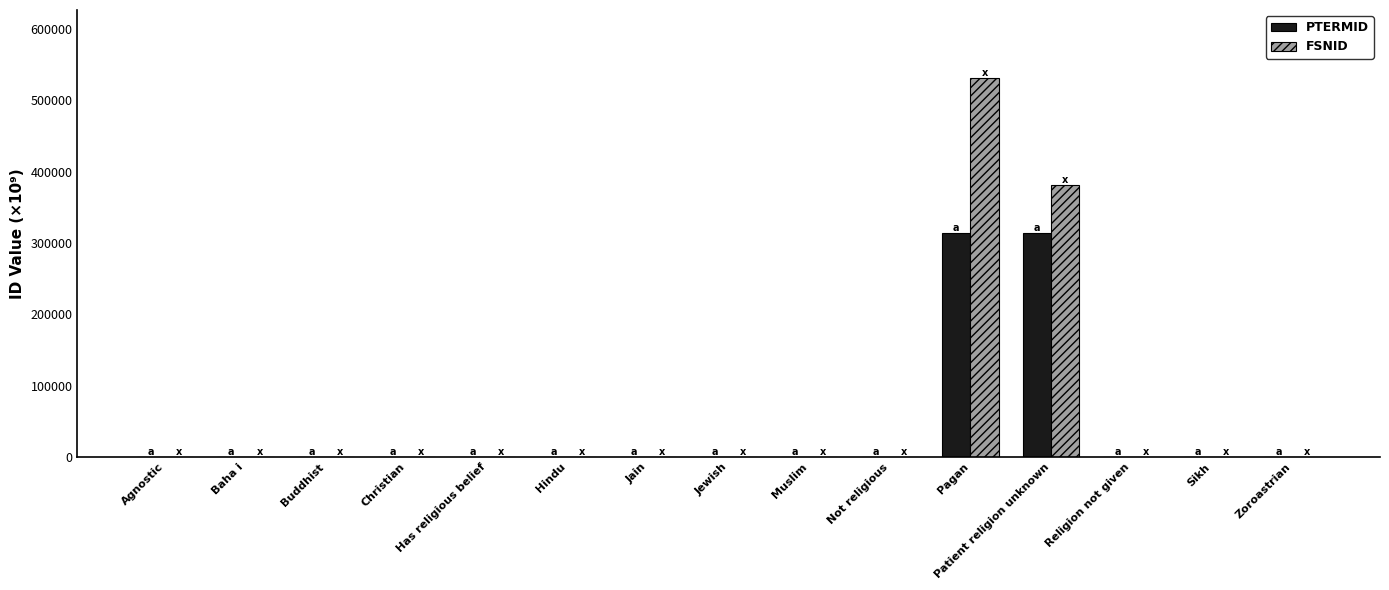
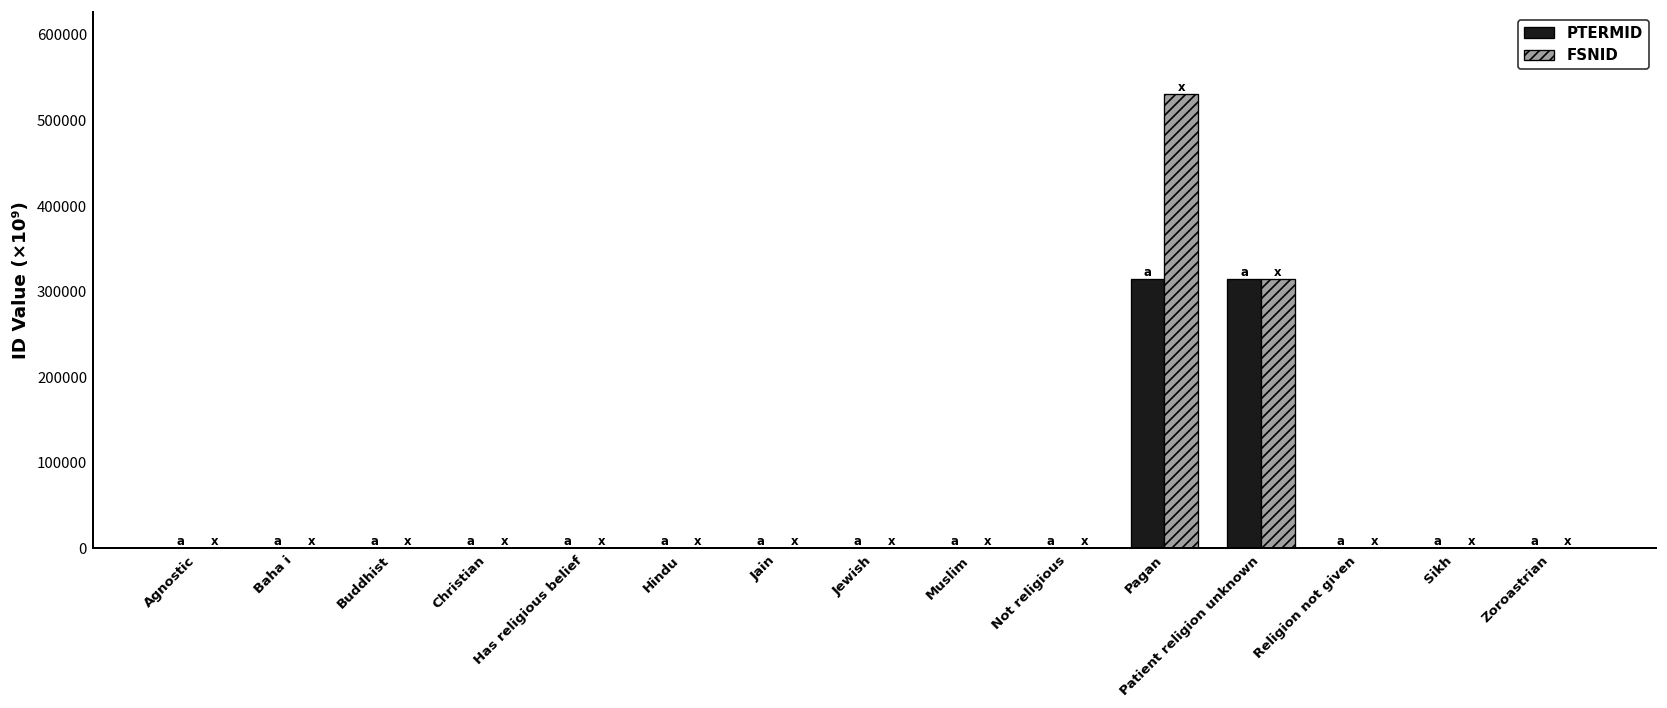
FSNID, Patient religion unknown: 380000 -> 310000
